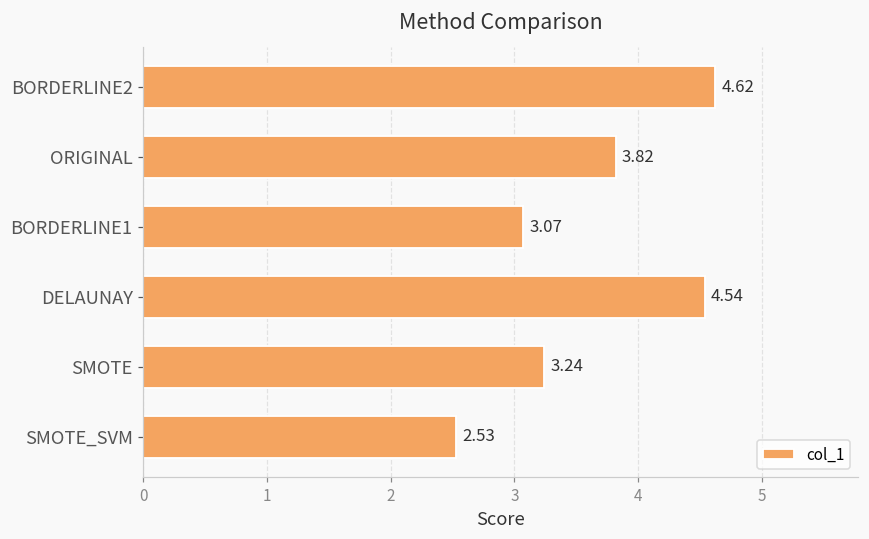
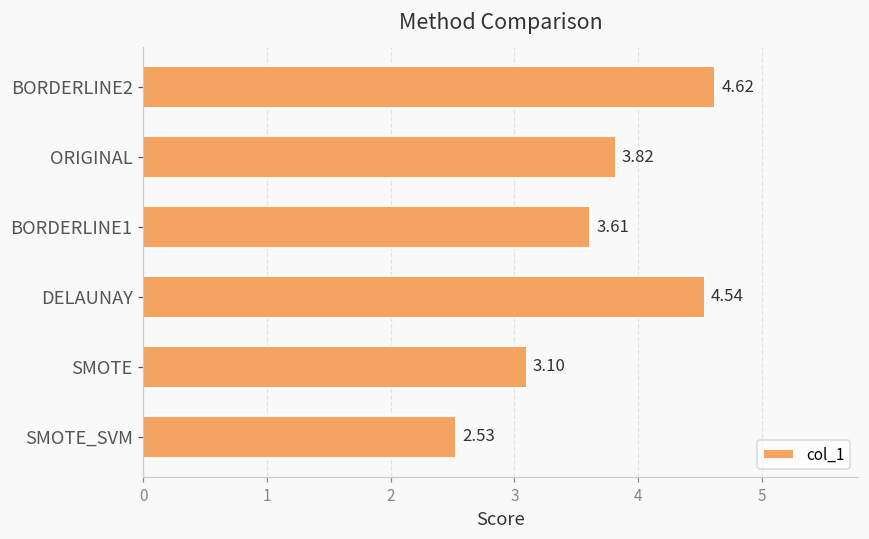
BORDERLINE1: 3.07 -> 3.61
SMOTE: 3.24 -> 3.10
